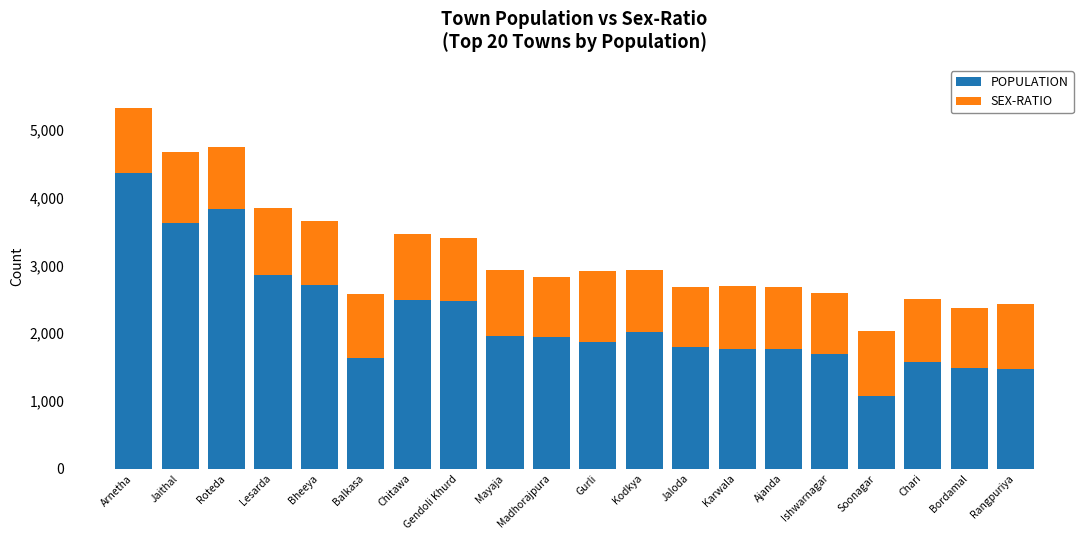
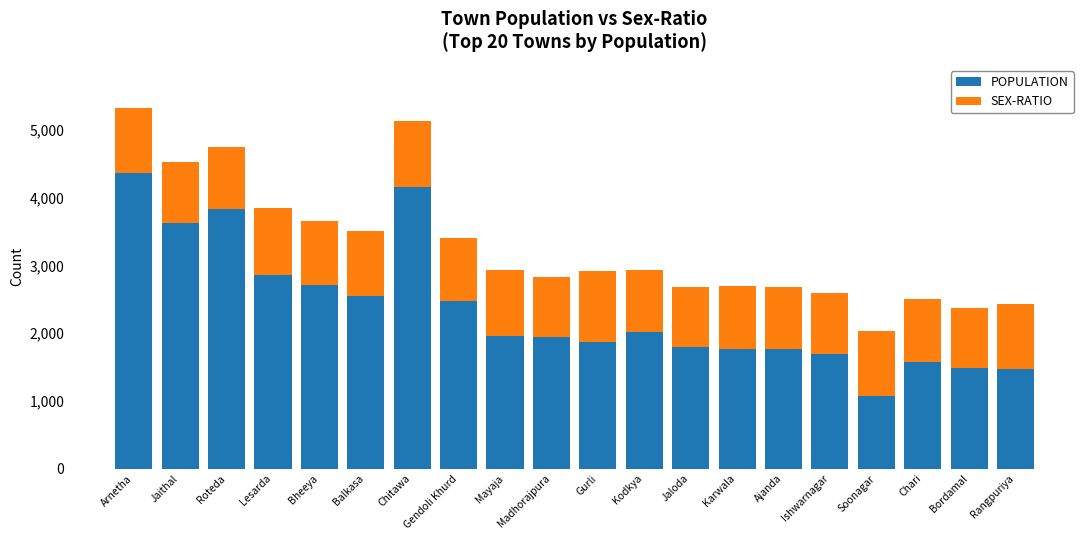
SEX-RATIO, Jaithal: 1,000 -> 900
POPULATION, Balkasa: 1,600 -> 2,600
POPULATION, Chitawa: 2,500 -> 4,200
